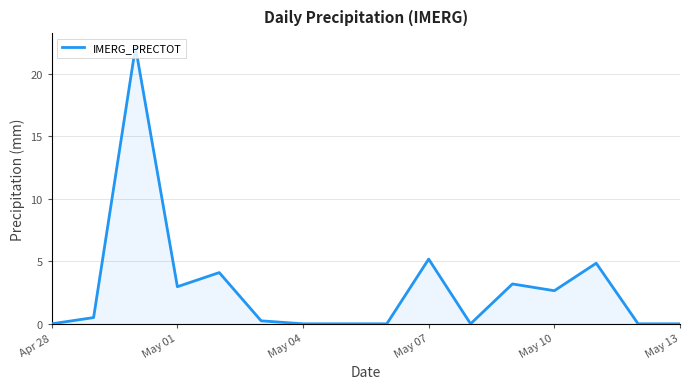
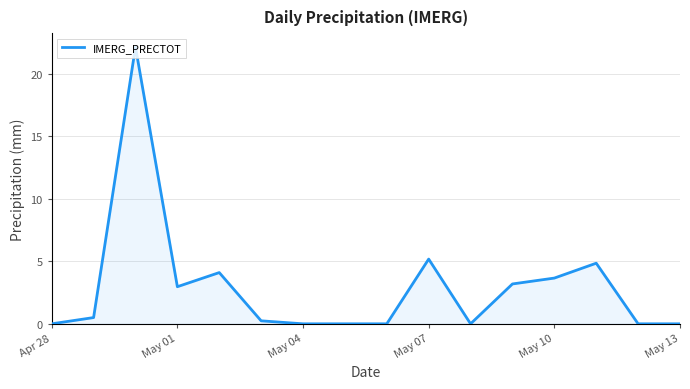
May 10: 2.7 -> 3.7
